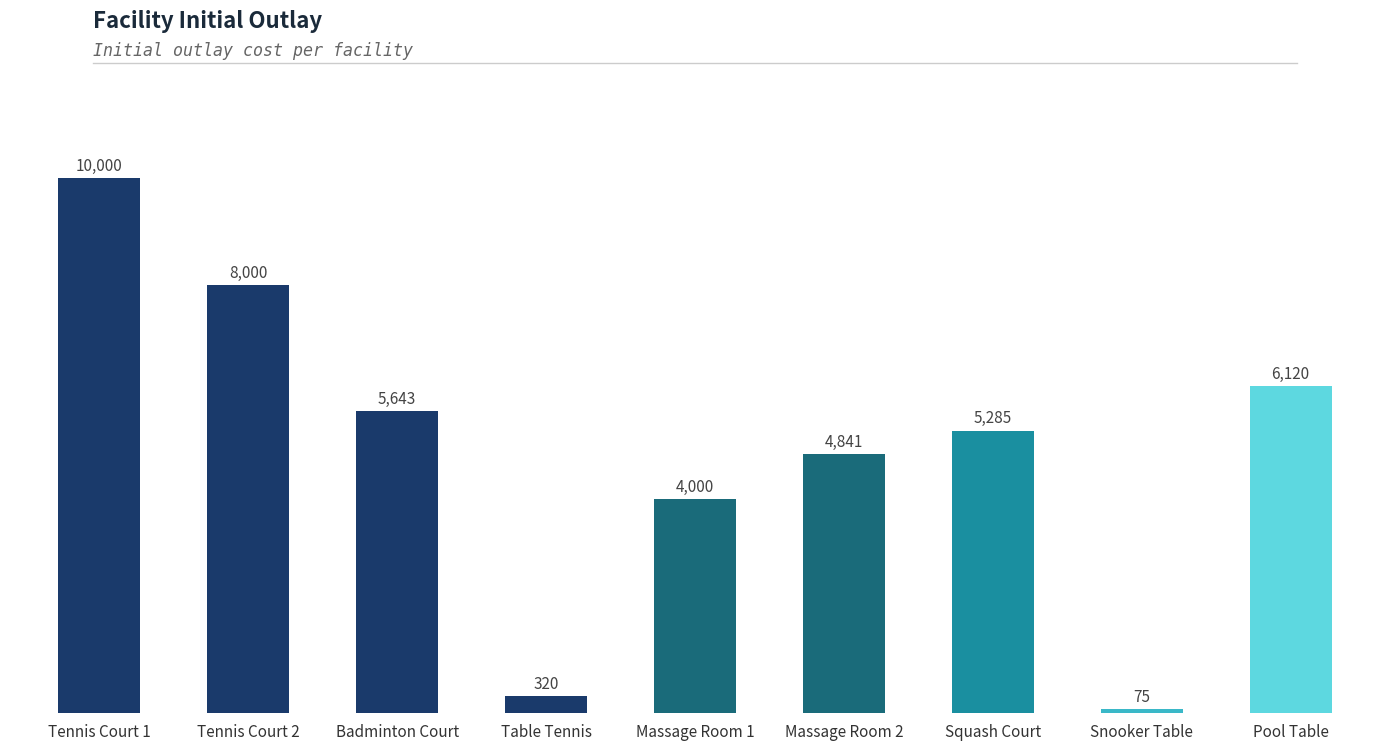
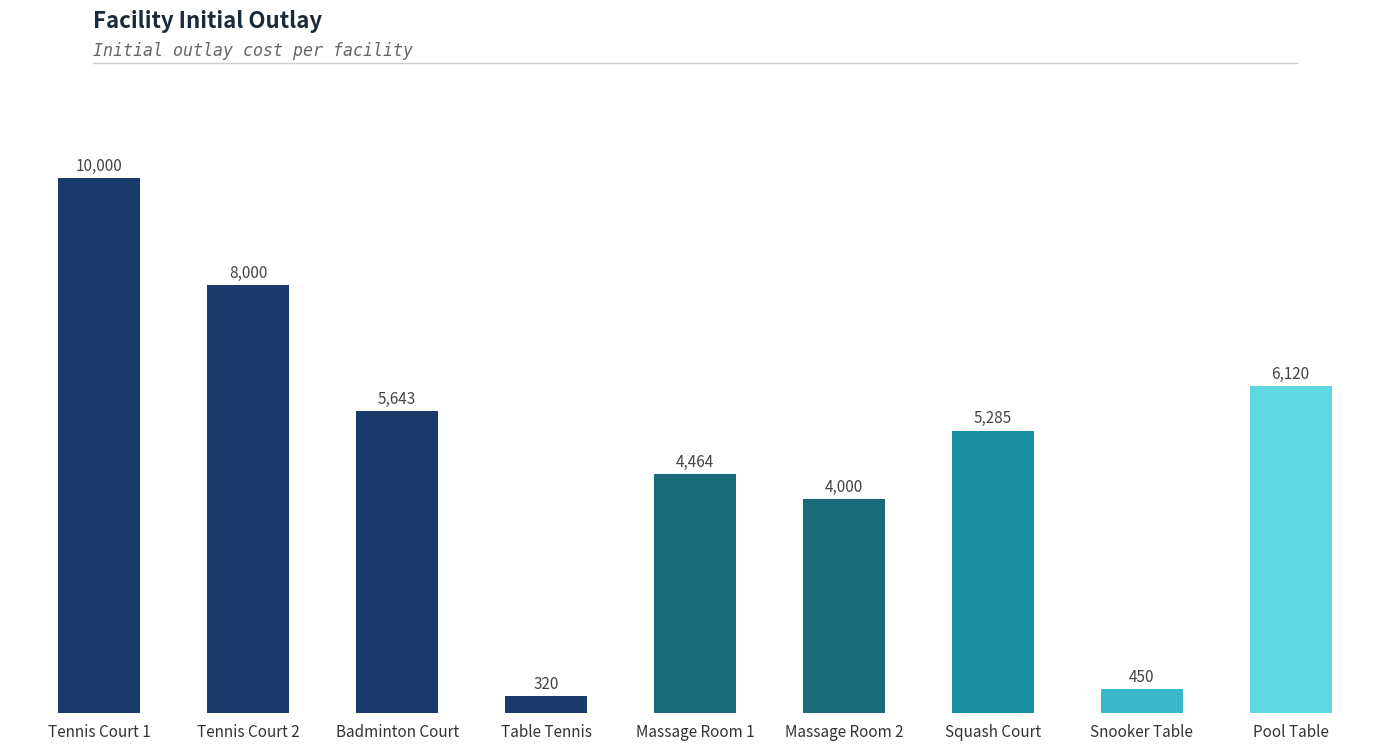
Massage Room 1: 4,000 -> 4,464
Massage Room 2: 4,841 -> 4,000
Snooker Table: 75 -> 450
